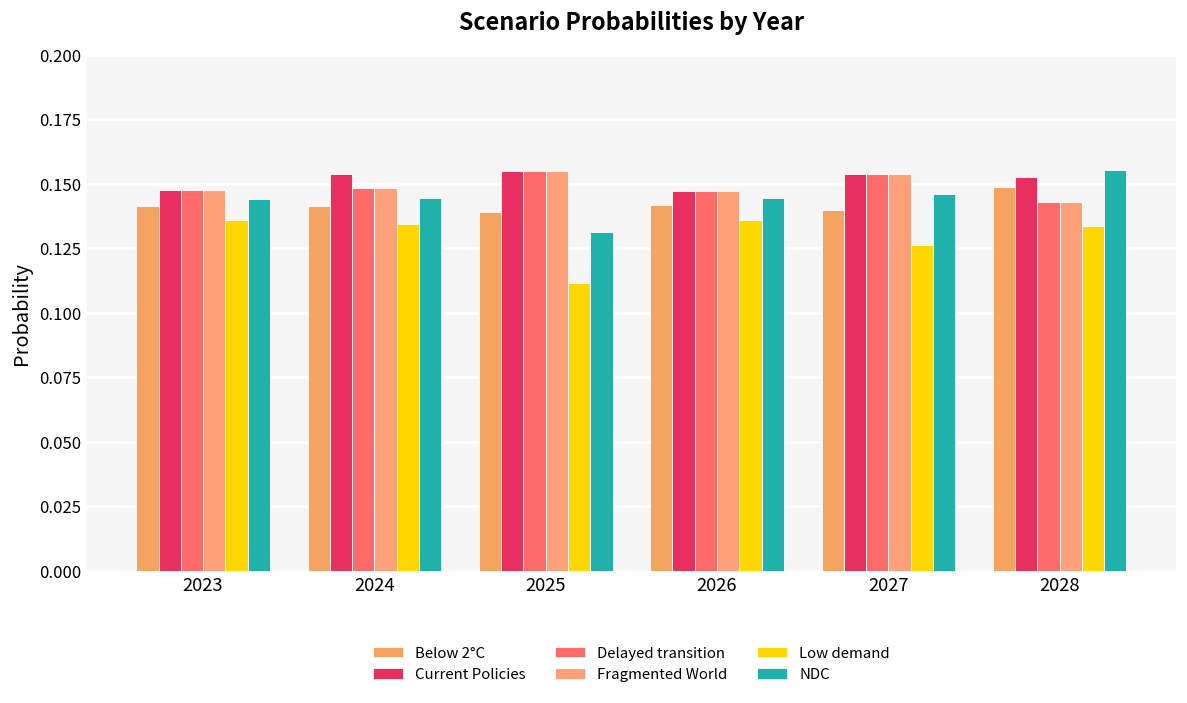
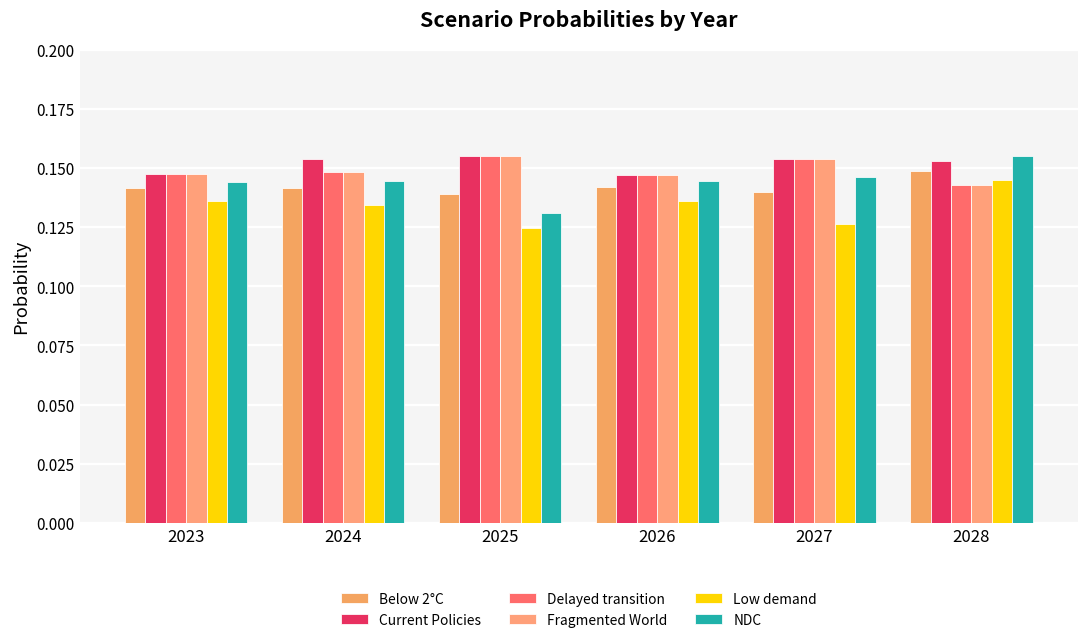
Low demand, 2025: 0.112 -> 0.125
Low demand, 2028: 0.134 -> 0.145
